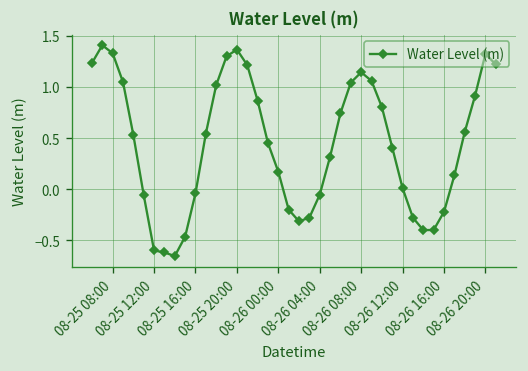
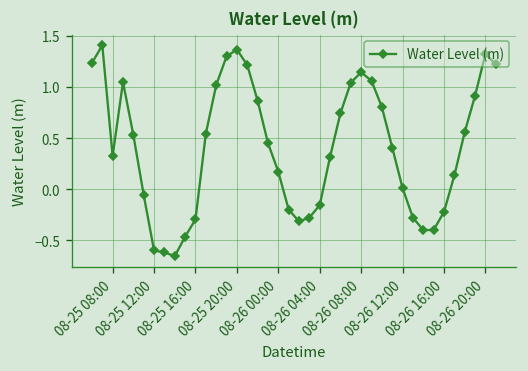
08-25 08:00: 1.3 -> 0.3
08-25 16:00: 0.0 -> -0.3
08-26 04:00: -0.1 -> -0.2
